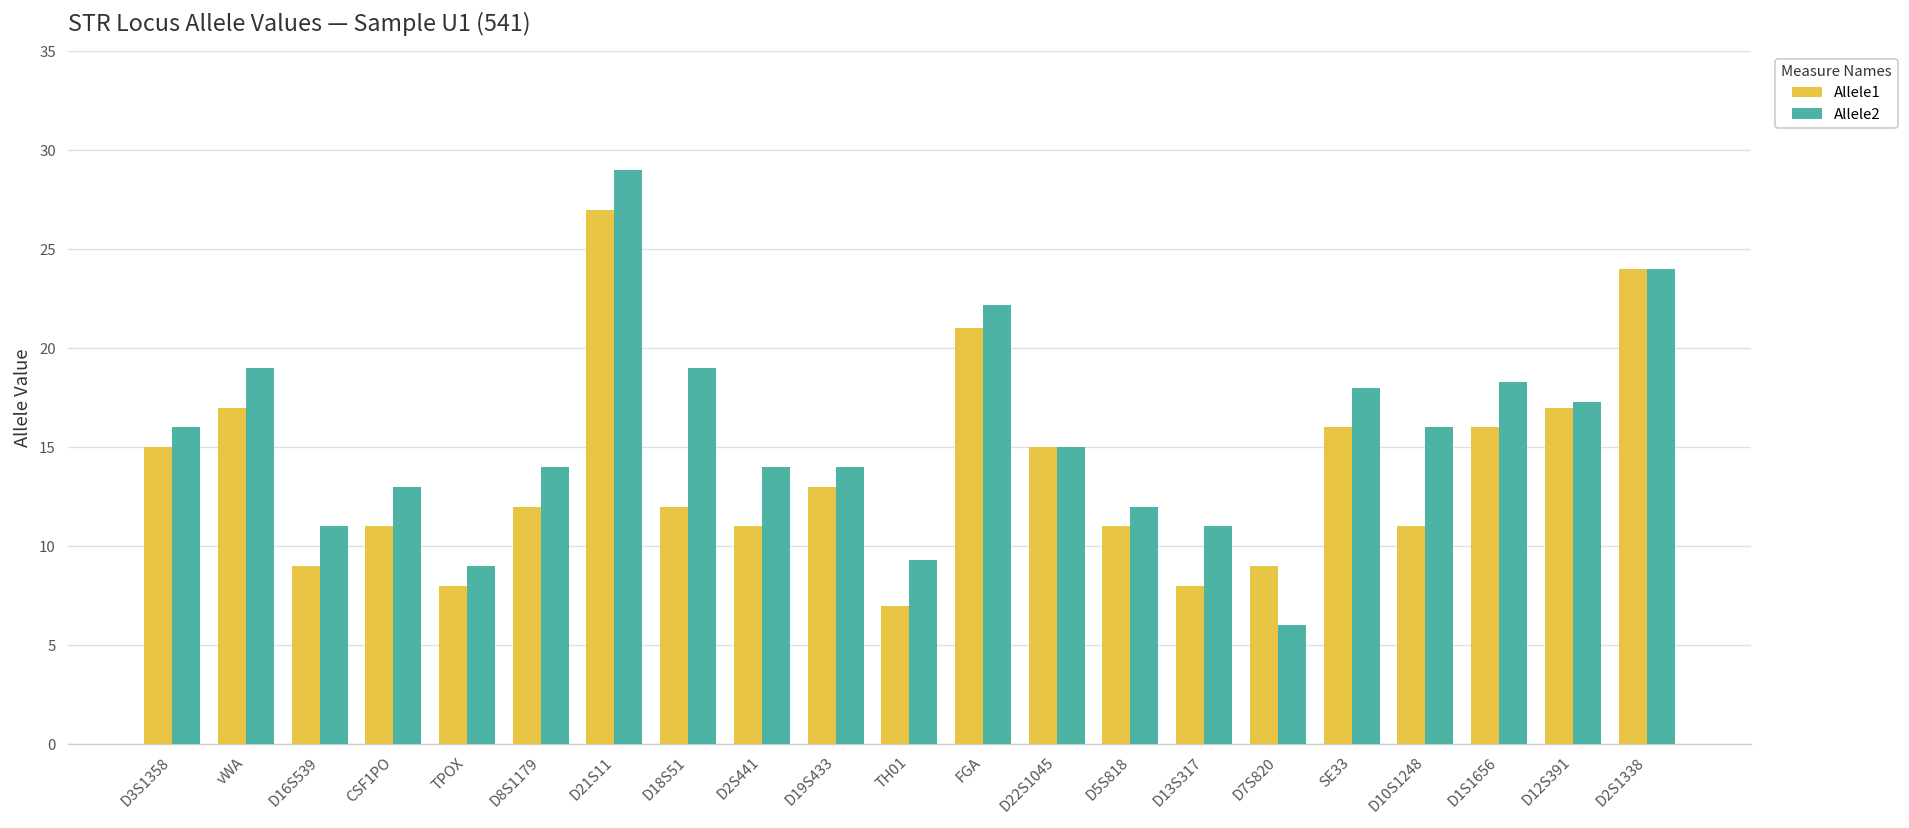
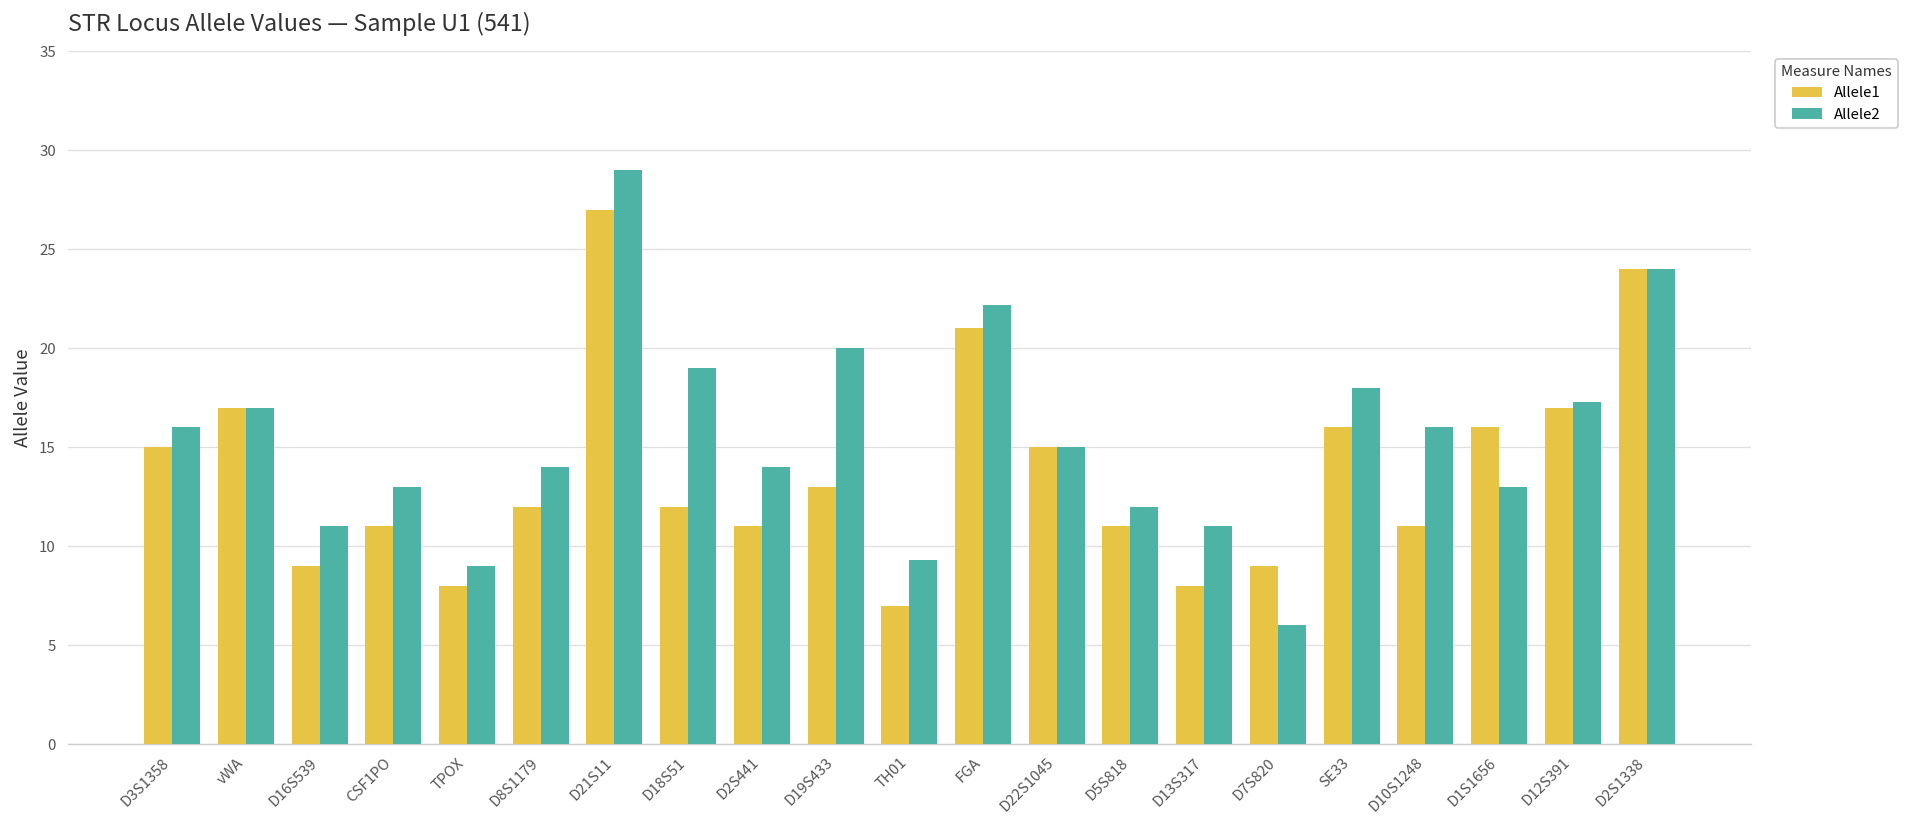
Allele2, vWA: 19 -> 17
Allele2, D19S433: 14 -> 20
Allele2, D1S1656: 18.3 -> 13.0
